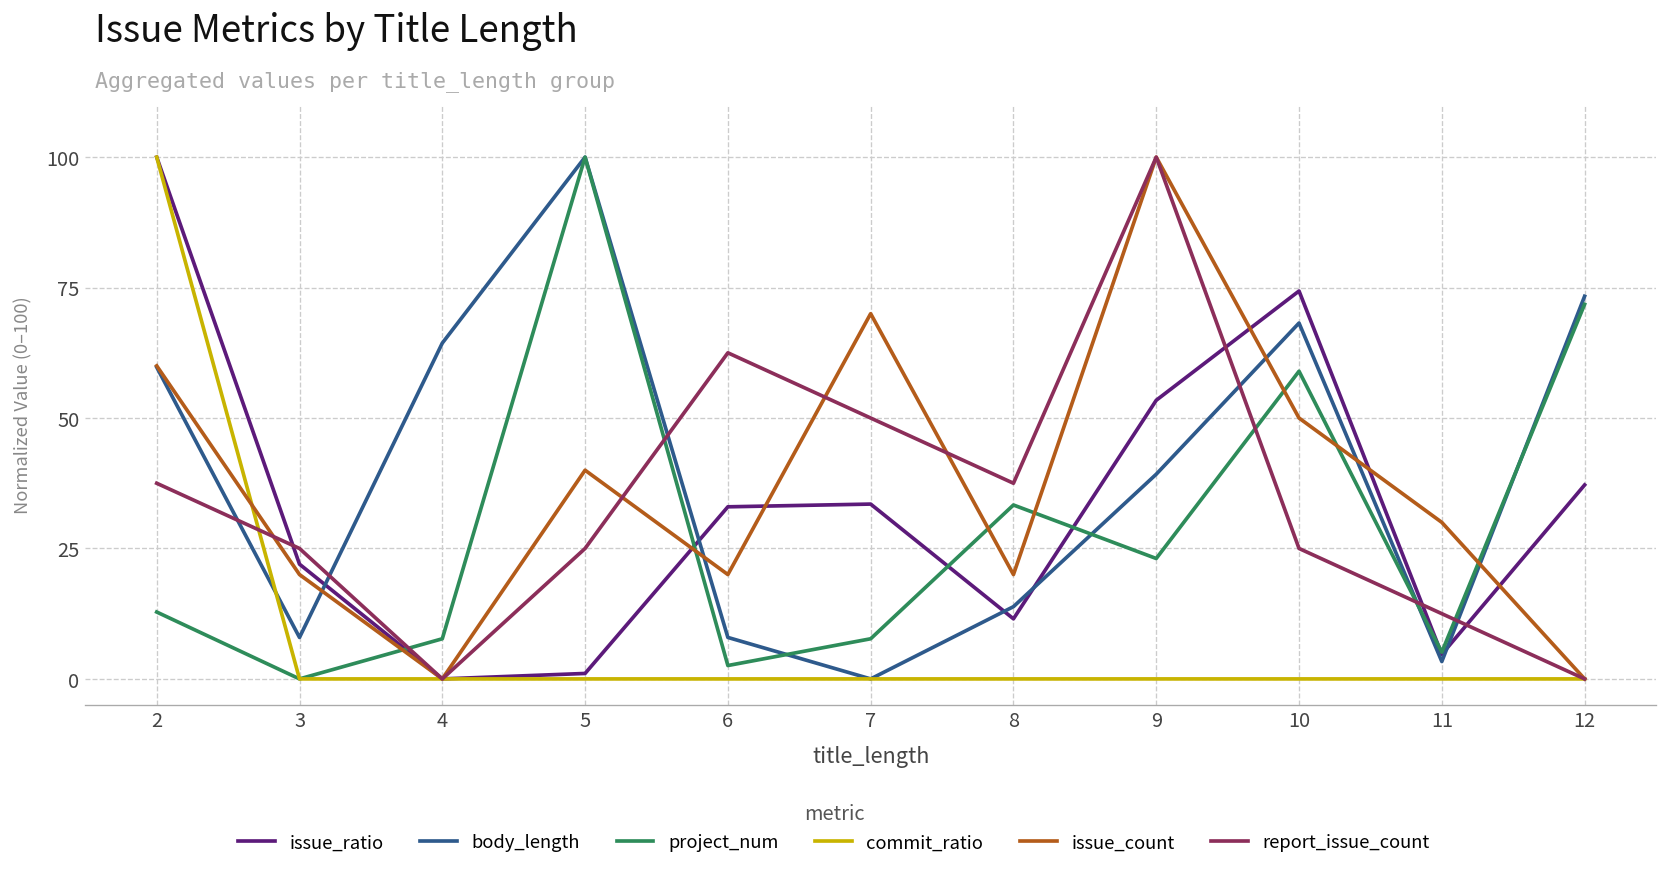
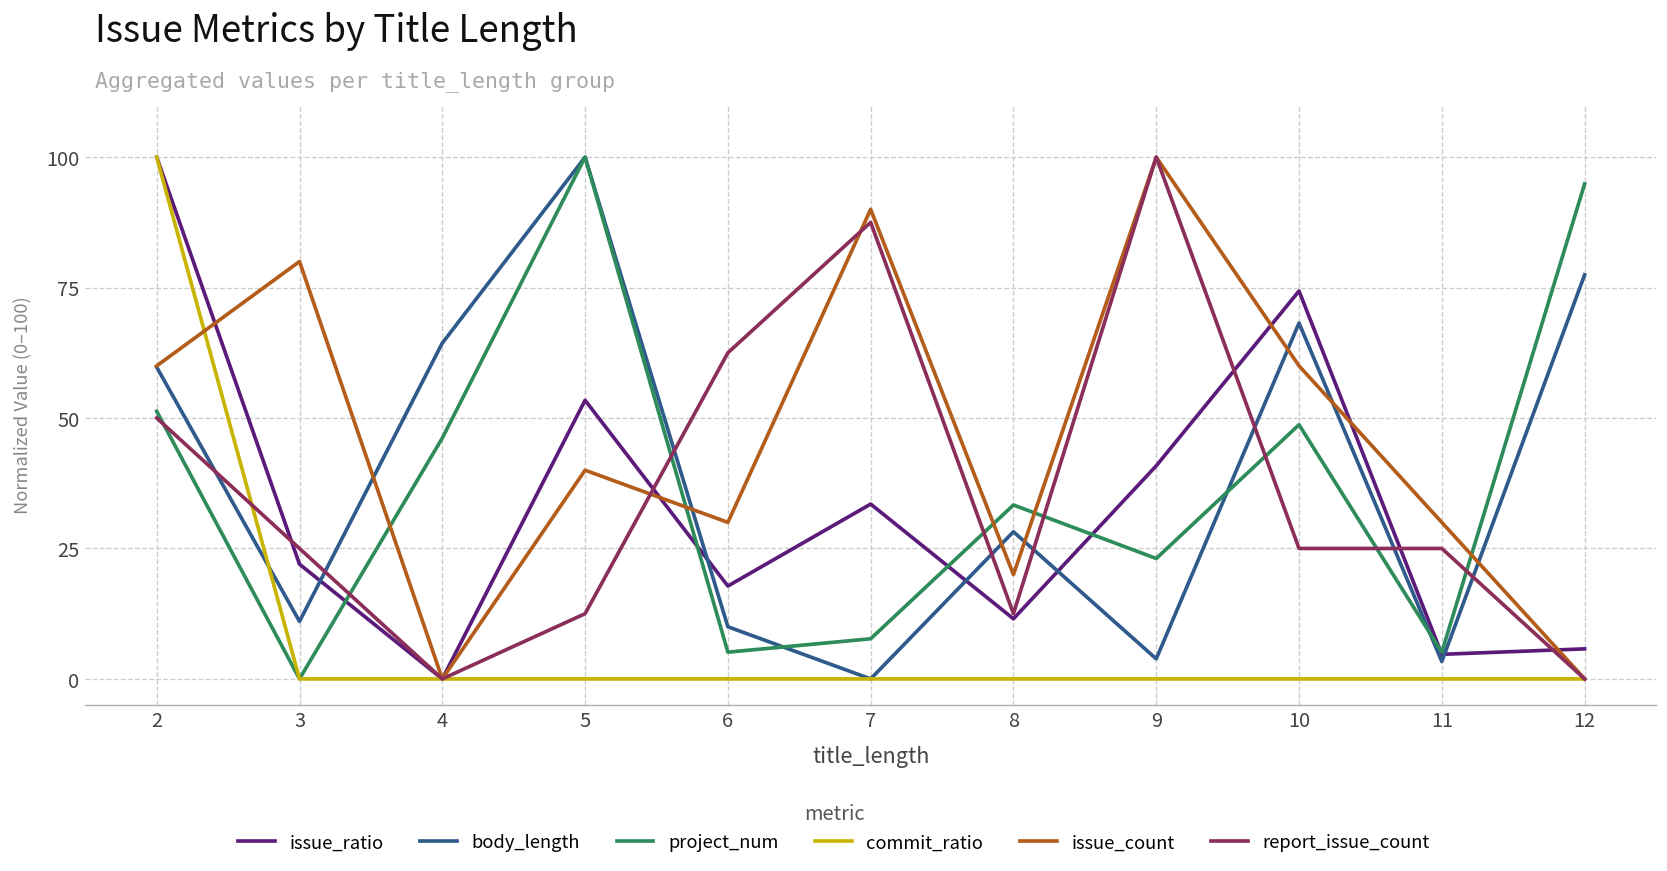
project_num, 2: 13 -> 51
report_issue_count, 2: 38 -> 50
body_length, 3: 8 -> 11
issue_count, 3: 20 -> 80
project_num, 4: 8 -> 46
issue_ratio, 5: 1 -> 53
report_issue_count, 5: 25 -> 13
issue_ratio, 6: 33 -> 18
body_length, 6: 8 -> 10
project_num, 6: 3 -> 5
issue_count, 6: 20 -> 30
issue_count, 7: 70 -> 90
report_issue_count, 7: 50 -> 88
body_length, 8: 14 -> 28
report_issue_count, 8: 38 -> 13
issue_ratio, 9: 53 -> 41
body_length, 9: 39 -> 4
project_num, 10: 59 -> 49
issue_count, 10: 50 -> 60
report_issue_count, 11: 13 -> 25
issue_ratio, 12: 37 -> 6
body_length, 12: 73 -> 77
project_num, 12: 72 -> 95
